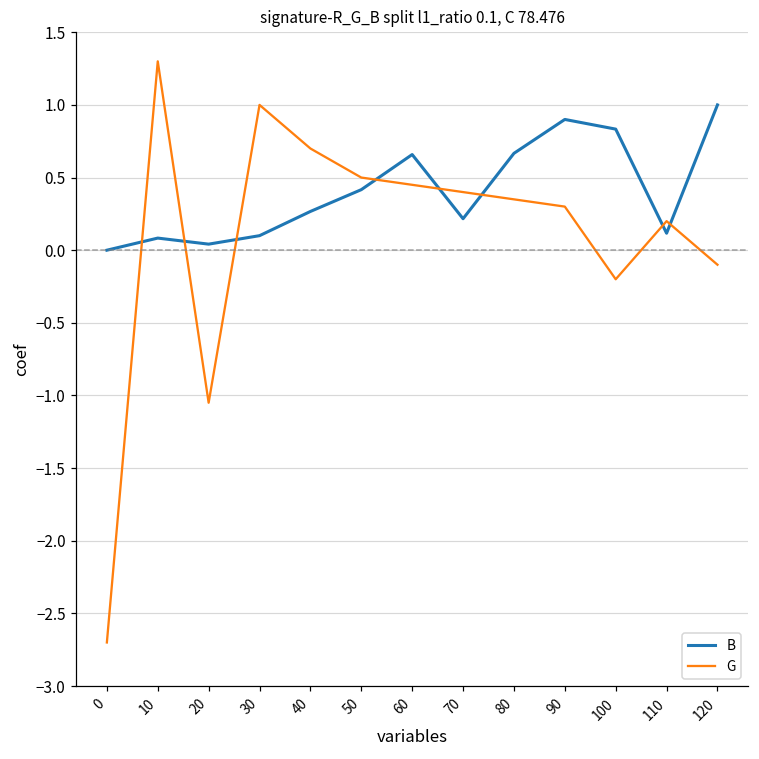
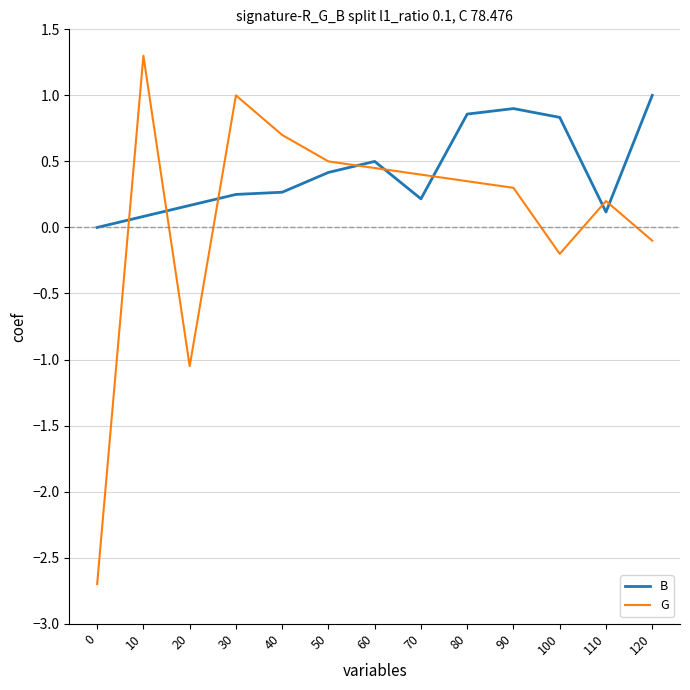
B, 20: 0.04 -> 0.17
B, 30: 0.10 -> 0.25
B, 60: 0.66 -> 0.50
B, 80: 0.67 -> 0.86
